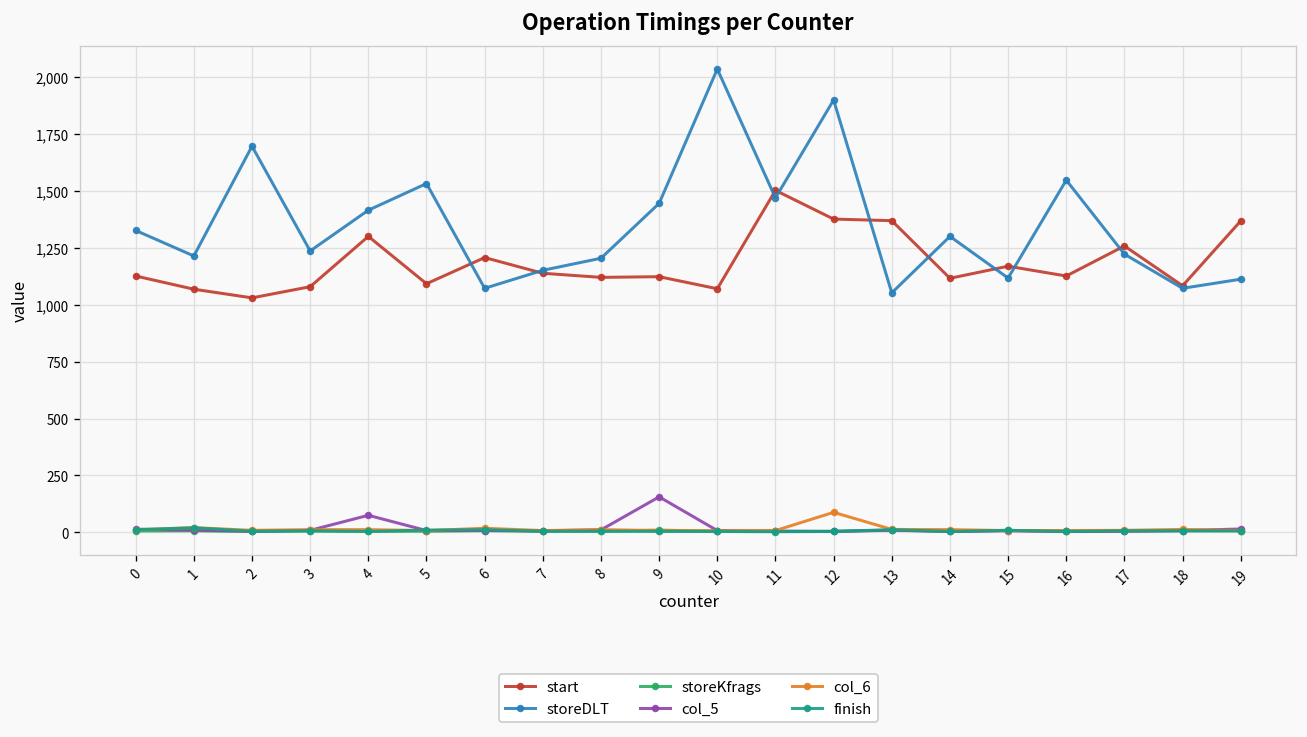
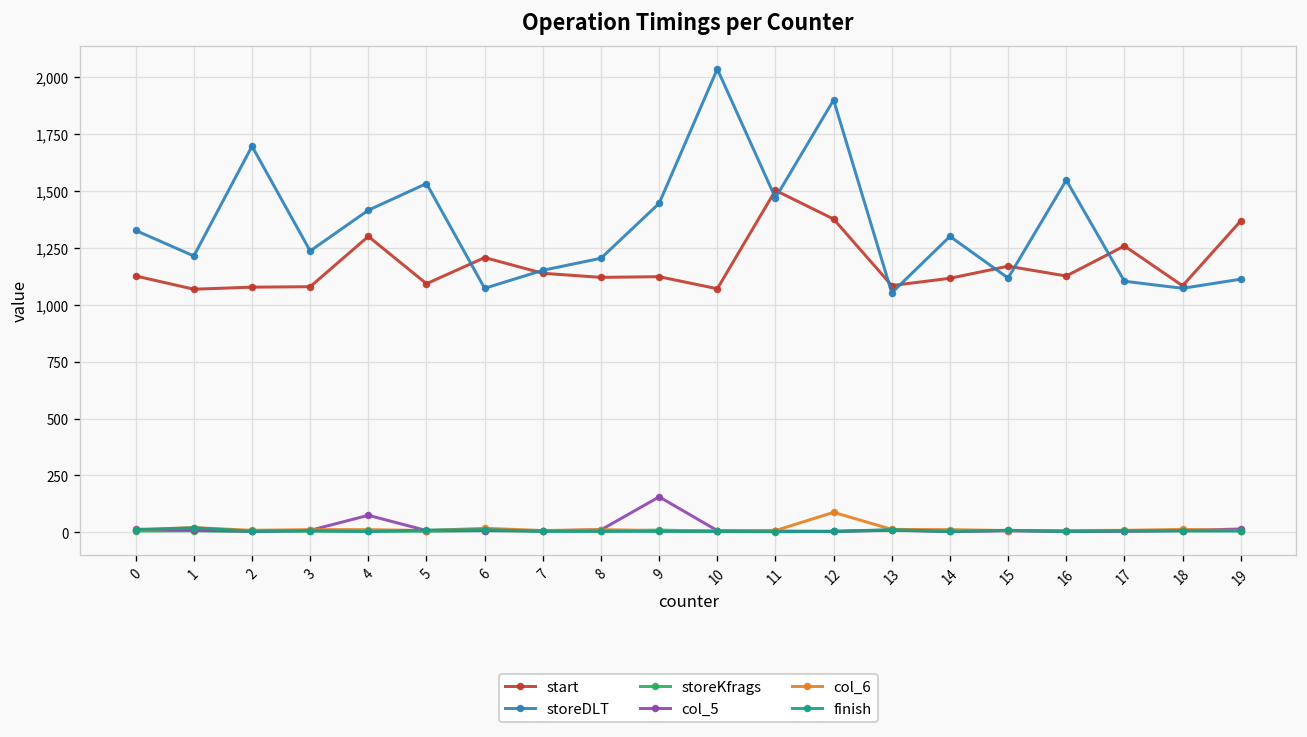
start, 2: 1,030 -> 1,080
start, 13: 1,370 -> 1,080
storeDLT, 17: 1,220 -> 1,100
